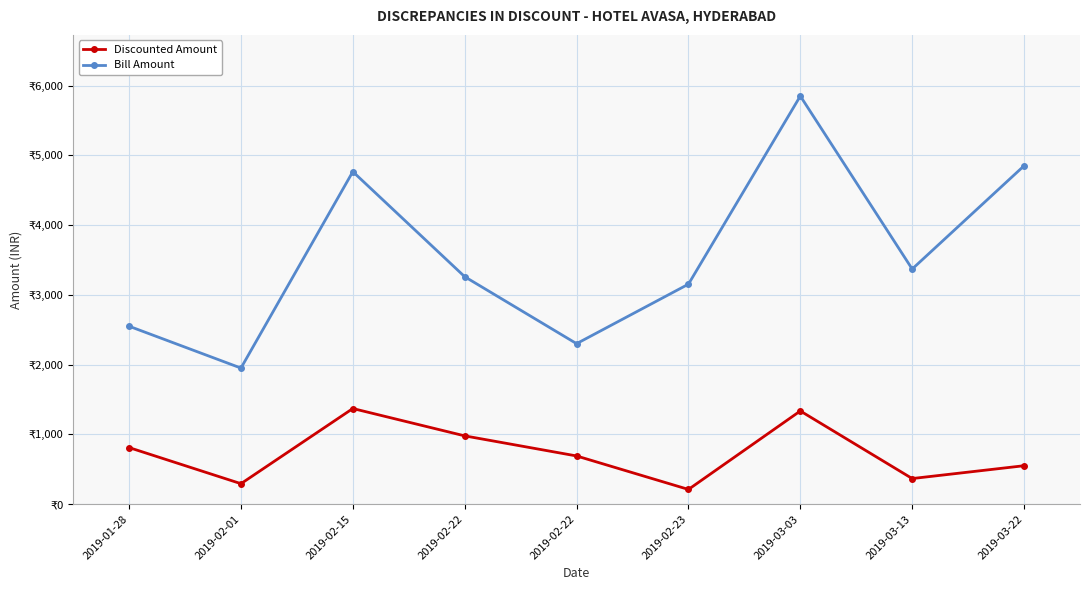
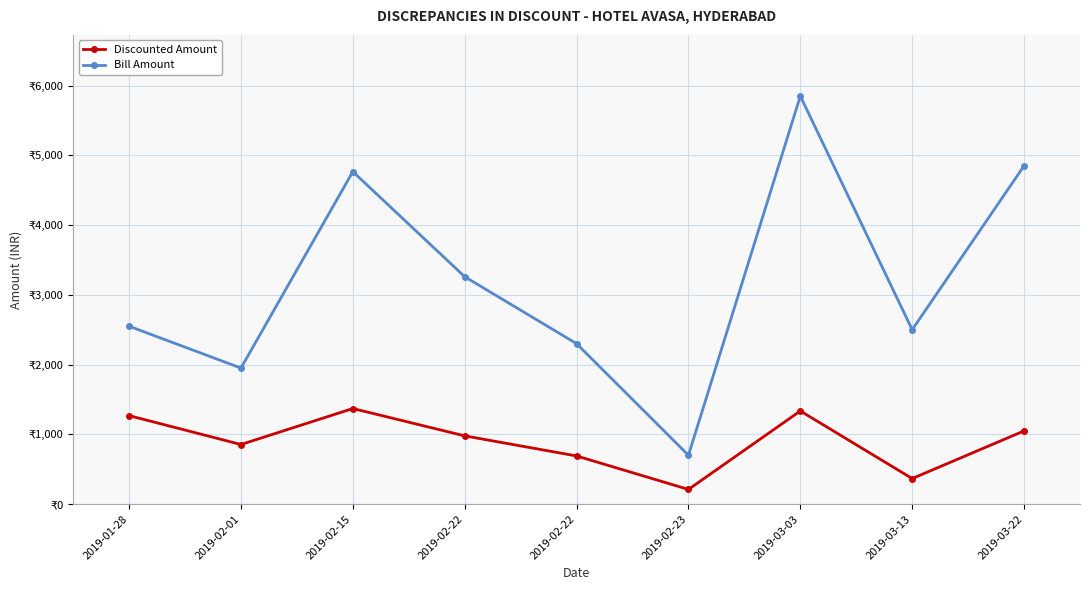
Discounted Amount, 2019-01-28: ₹800 -> ₹1,300
Discounted Amount, 2019-02-01: ₹300 -> ₹900
Bill Amount, 2019-02-23: ₹3,200 -> ₹700
Bill Amount, 2019-03-13: ₹3,400 -> ₹2,500
Discounted Amount, 2019-03-22: ₹600 -> ₹1,000
